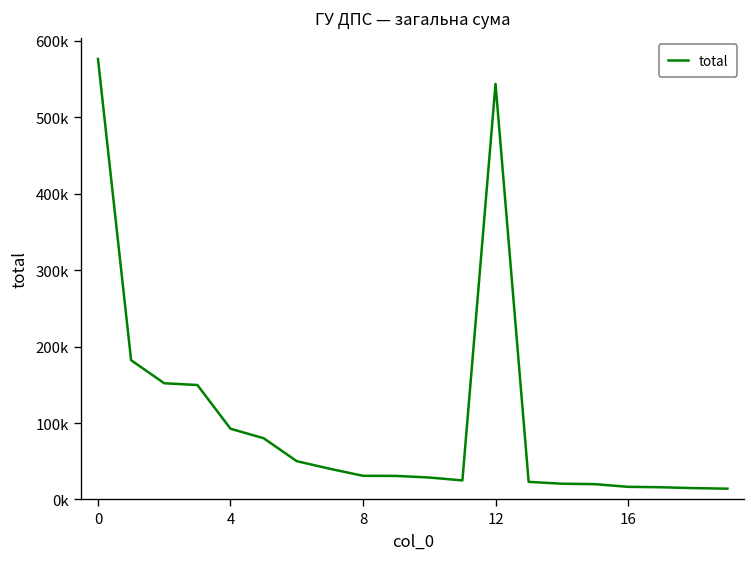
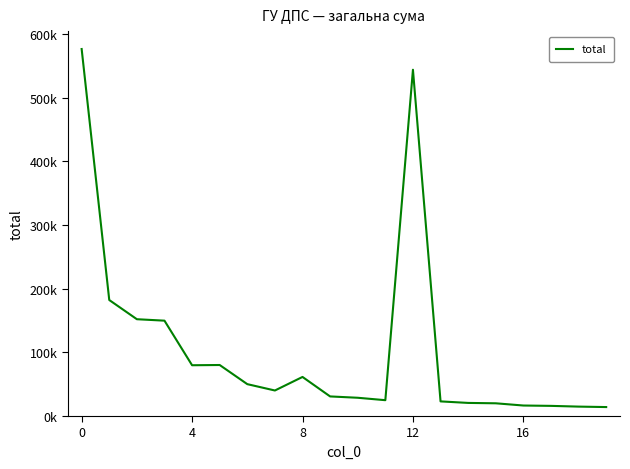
4: 90000 -> 80000
8: 30000 -> 60000
